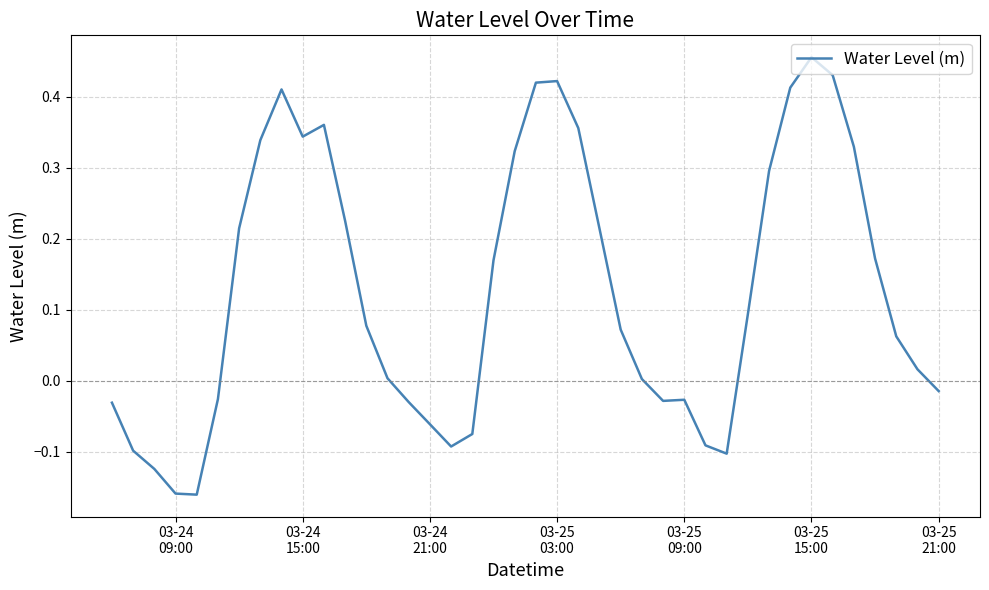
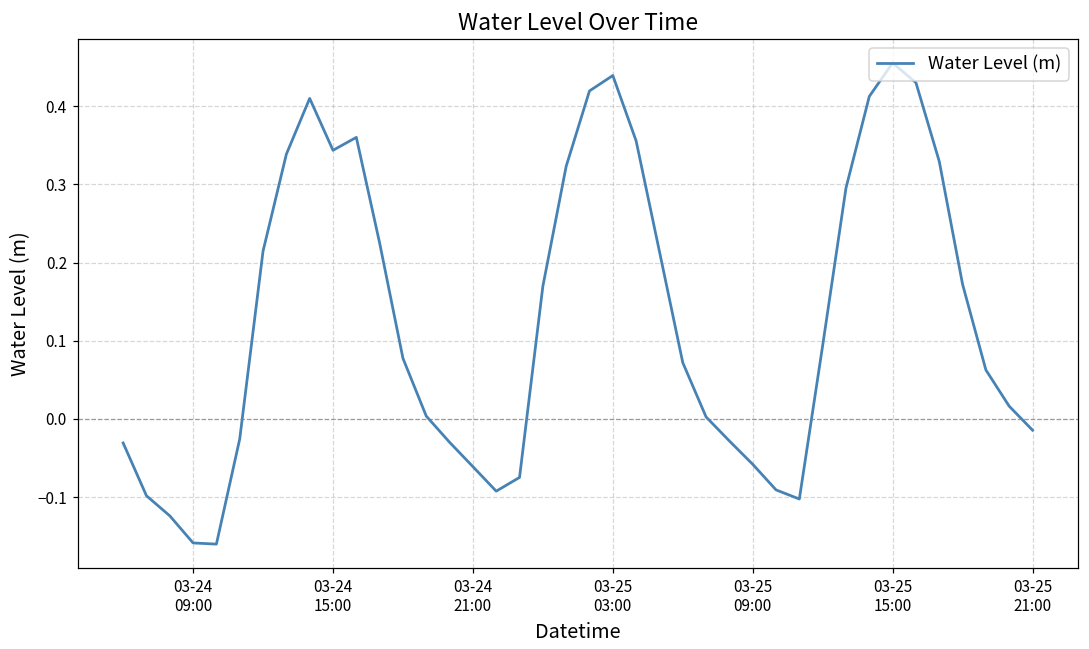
03-25 03:00: 0.42 -> 0.44
03-25 09:00: -0.03 -> -0.06
